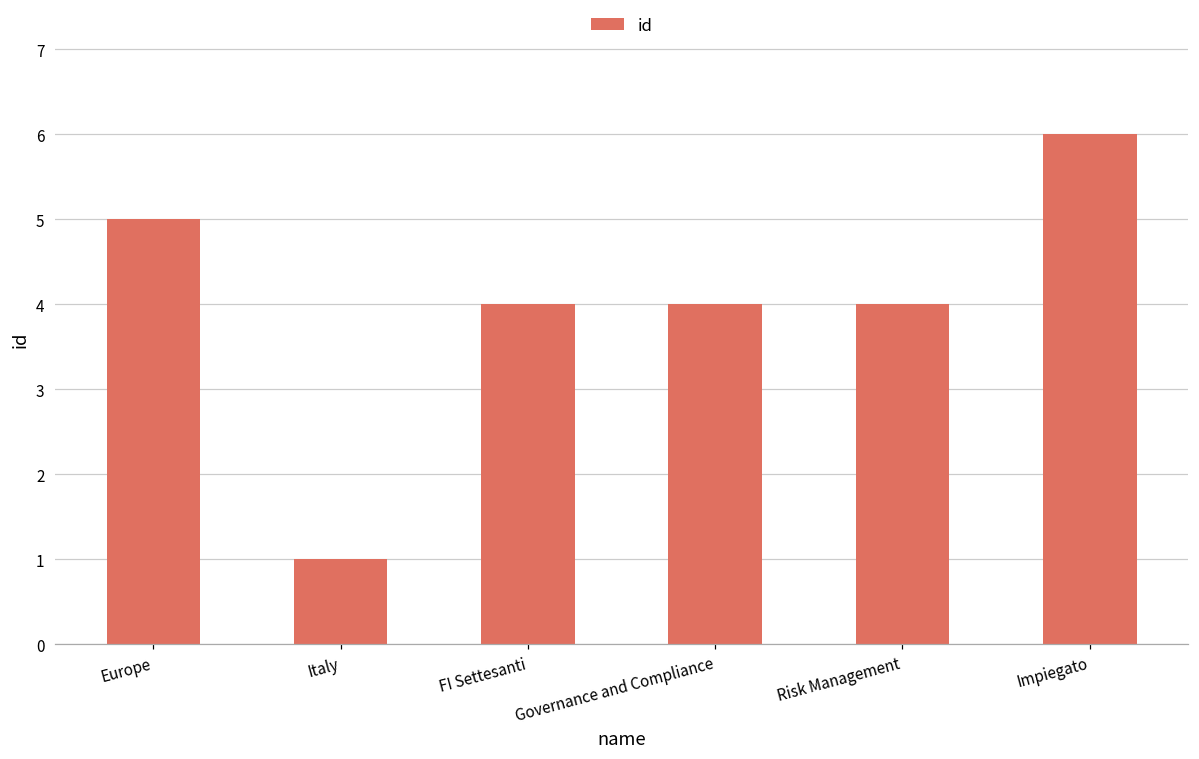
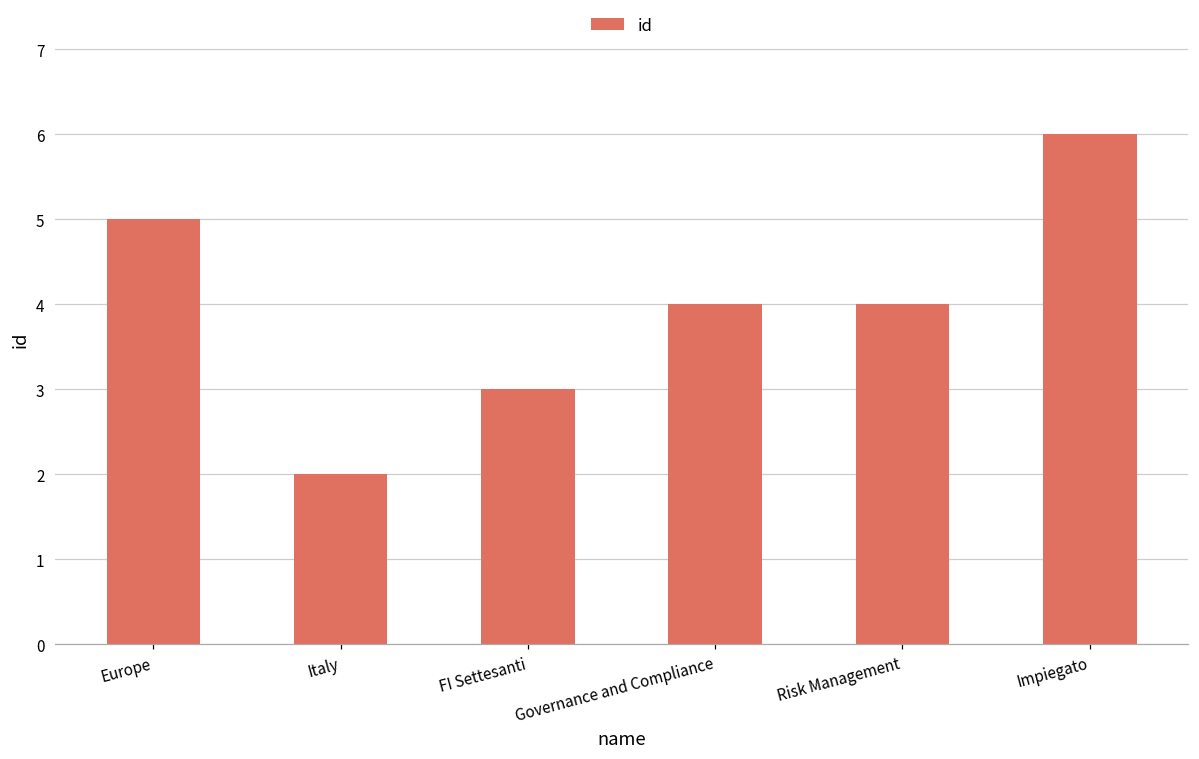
Italy: 1 -> 2
FI Settesanti: 4 -> 3
